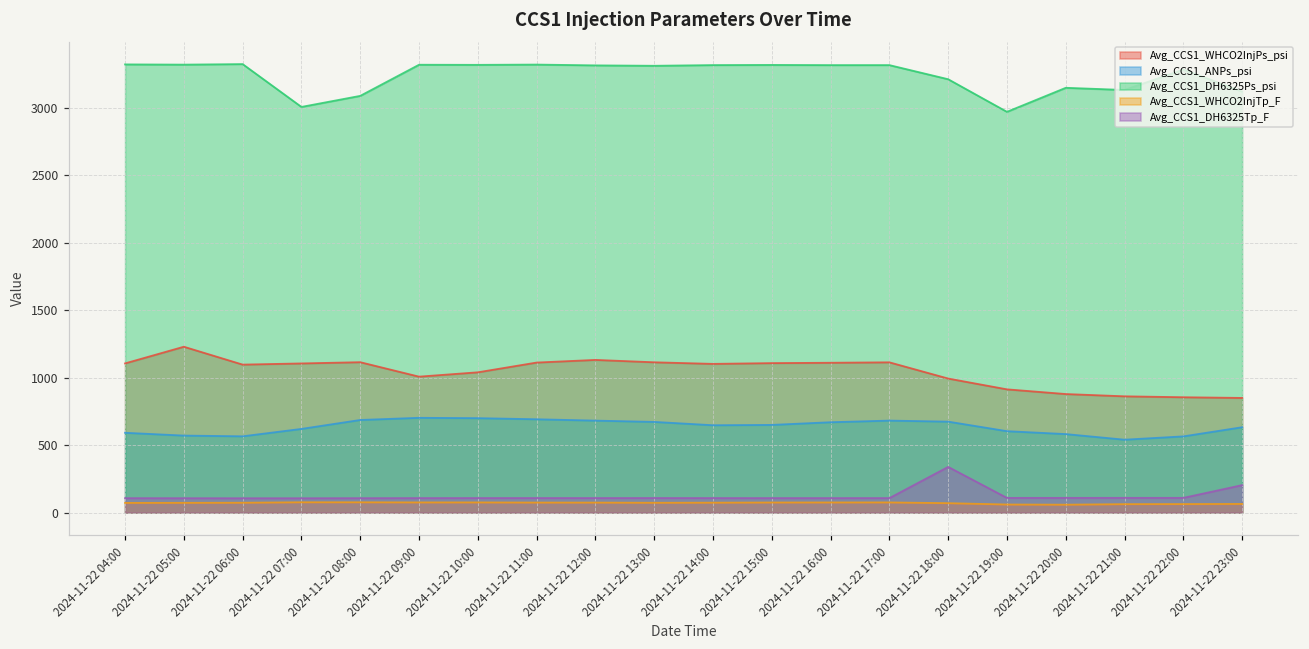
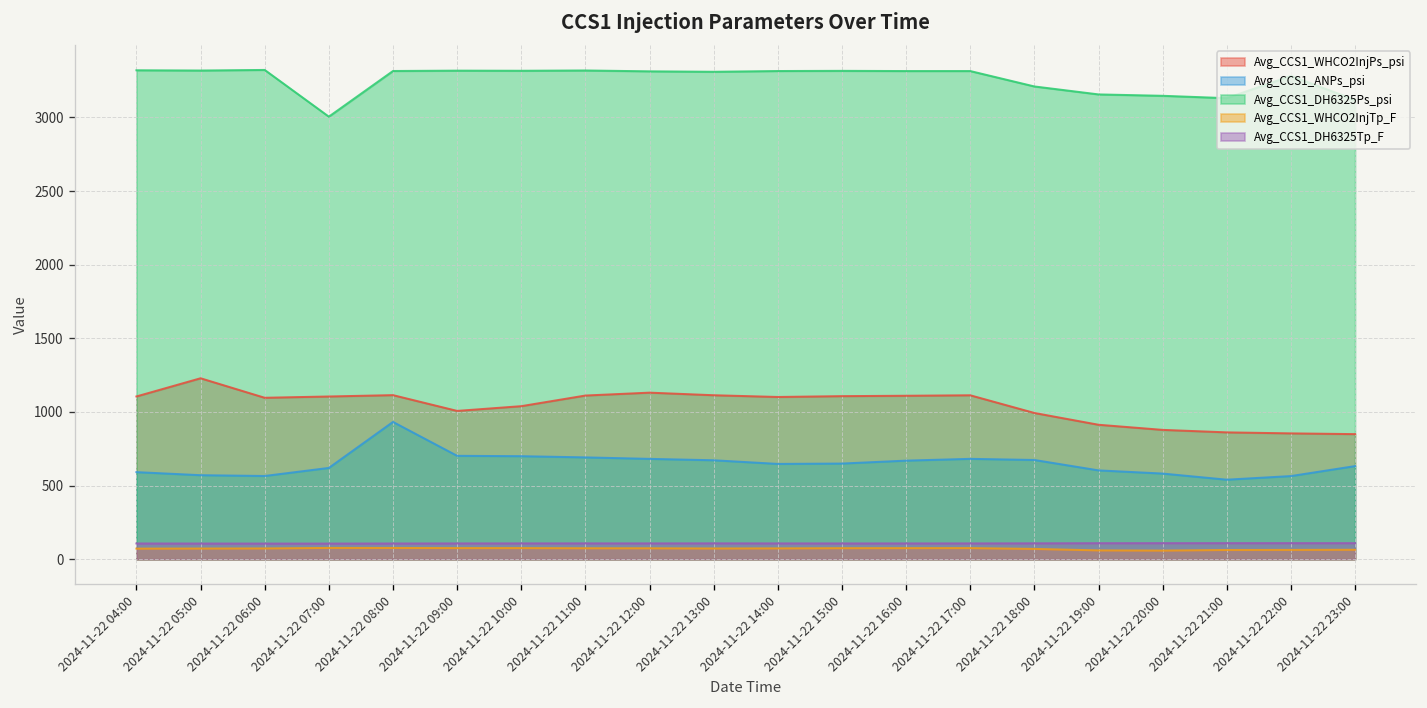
Avg_CCS1_ANPs_psi, 2024-11-22 08:00: 690 -> 930
Avg_CCS1_DH6325Ps_psi, 2024-11-22 08:00: 3090 -> 3320
Avg_CCS1_DH6325Tp_F, 2024-11-22 18:00: 340 -> 110
Avg_CCS1_DH6325Ps_psi, 2024-11-22 19:00: 2970 -> 3160
Avg_CCS1_DH6325Tp_F, 2024-11-22 23:00: 200 -> 110
